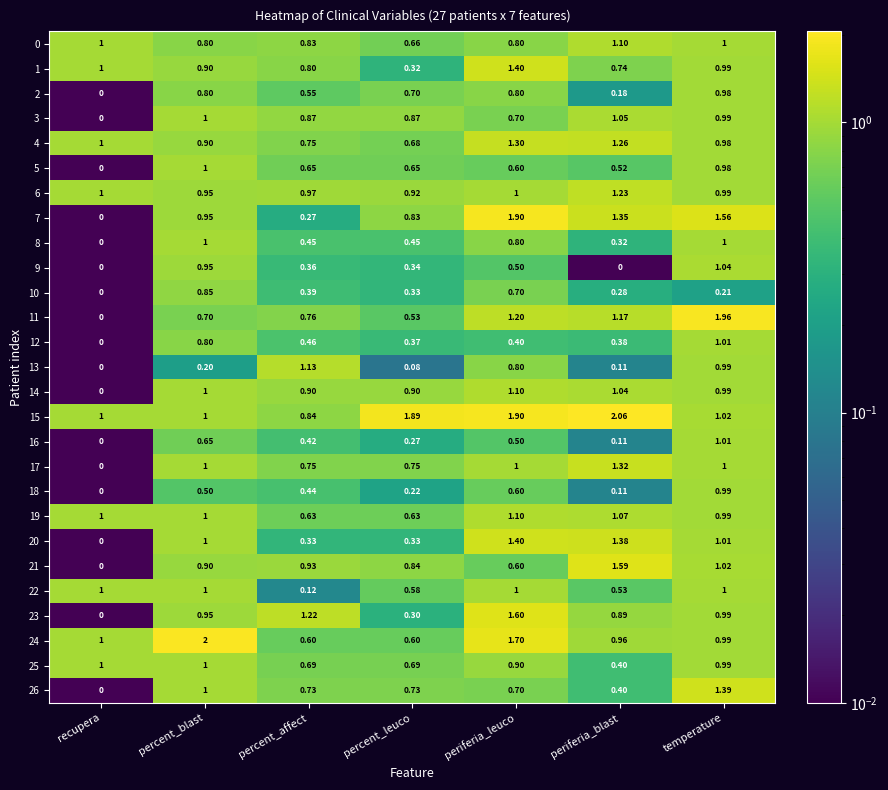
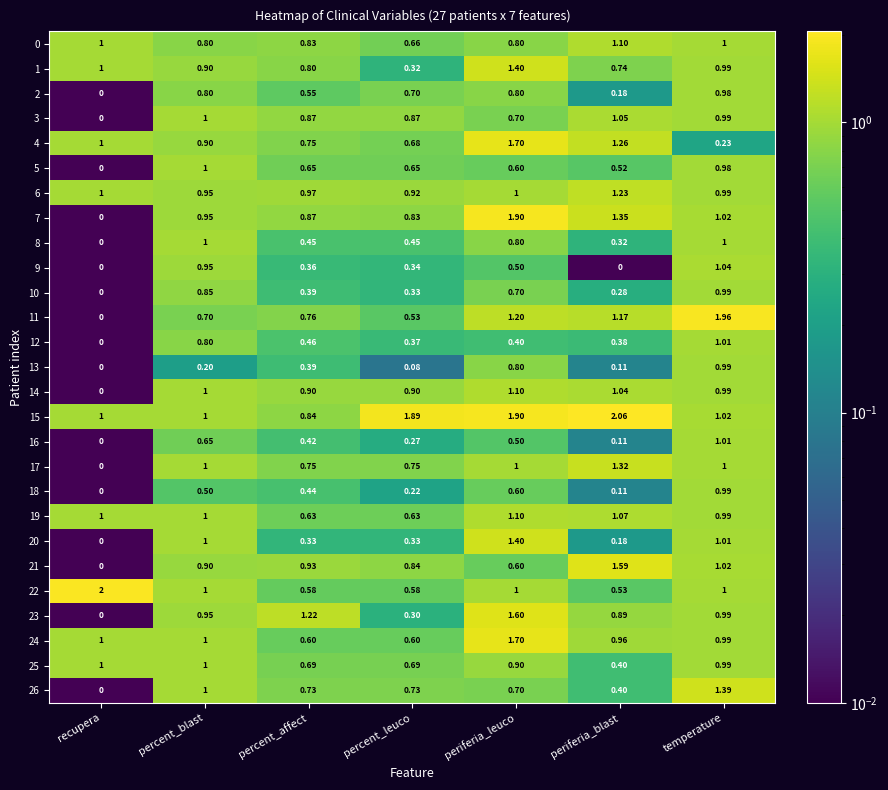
4, periferia_leuco: 1.30 -> 1.70
4, temperature: 0.98 -> 0.23
7, percent_affect: 0.27 -> 0.87
7, temperature: 1.56 -> 1.02
10, temperature: 0.21 -> 0.99
13, percent_affect: 1.13 -> 0.39
20, periferia_blast: 1.38 -> 0.18
22, recupera: 1 -> 2
22, percent_affect: 0.12 -> 0.58
24, percent_blast: 2 -> 1
